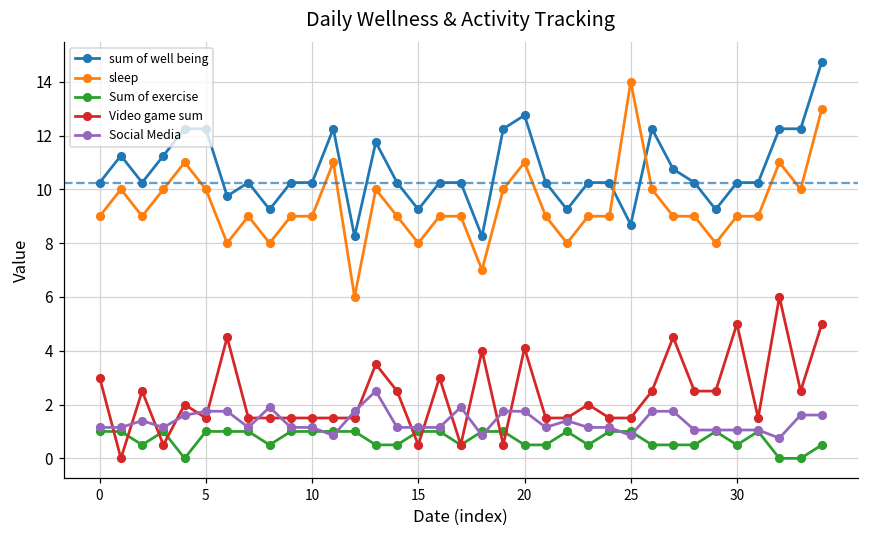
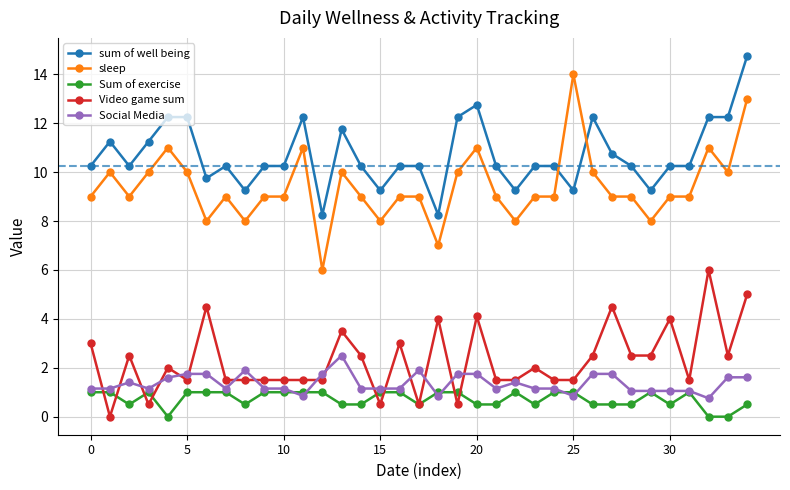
sum of well being, 25: 8.7 -> 9.3
Video game sum, 30: 5 -> 4
